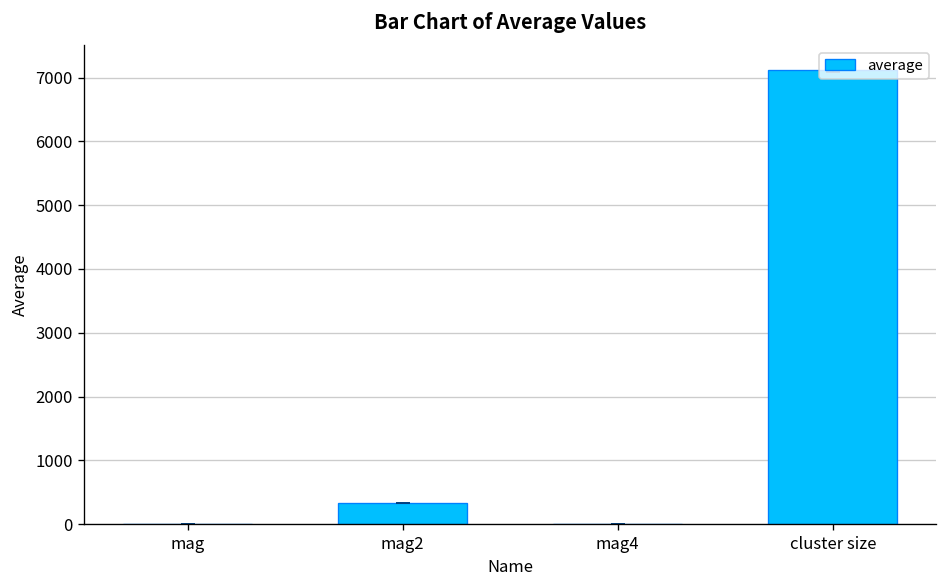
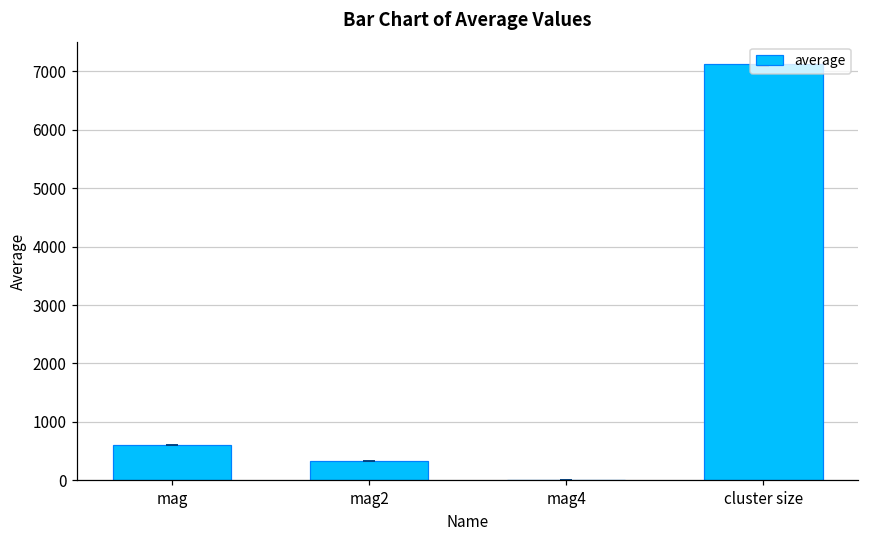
average, mag: 0 -> 600
